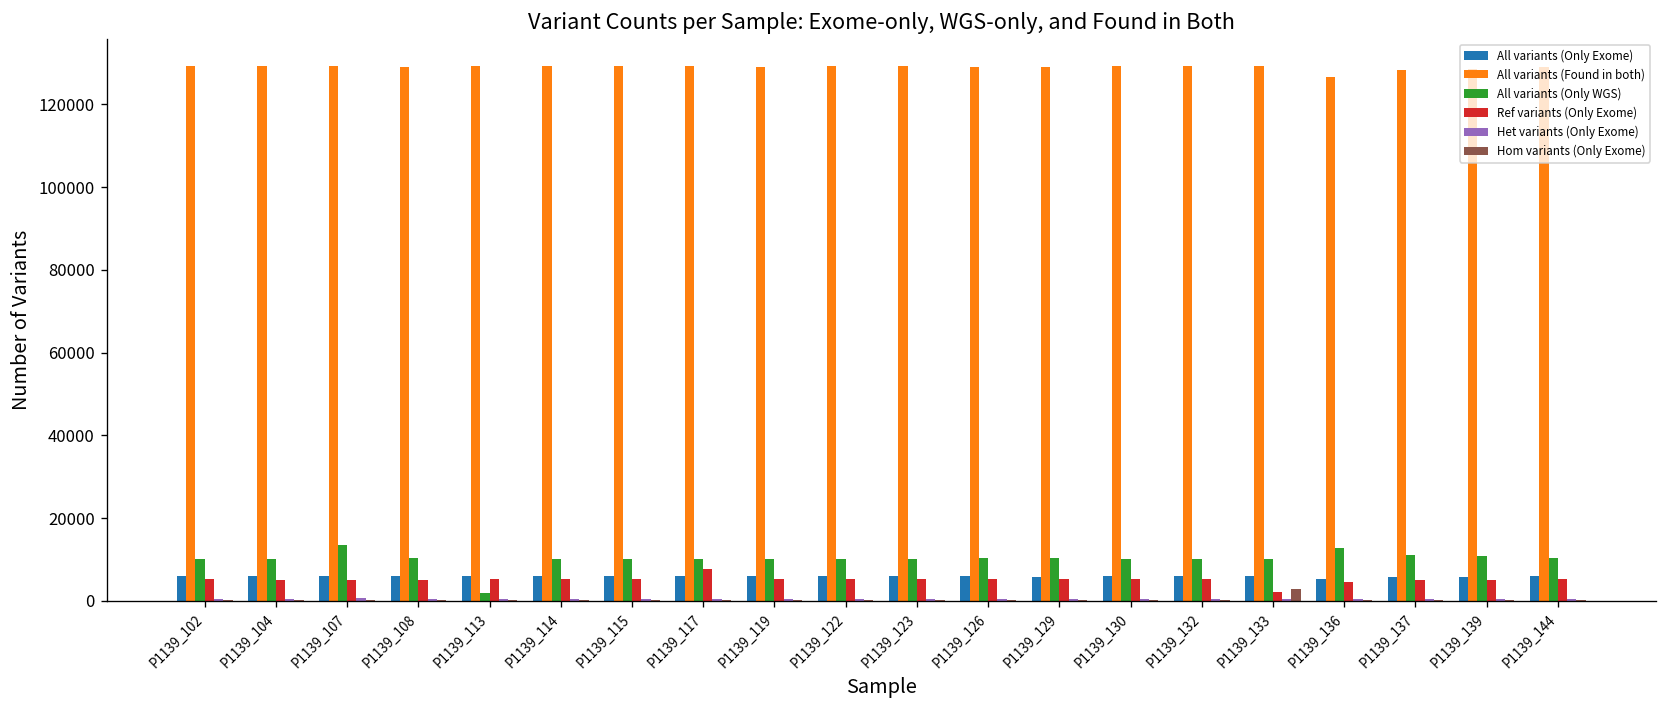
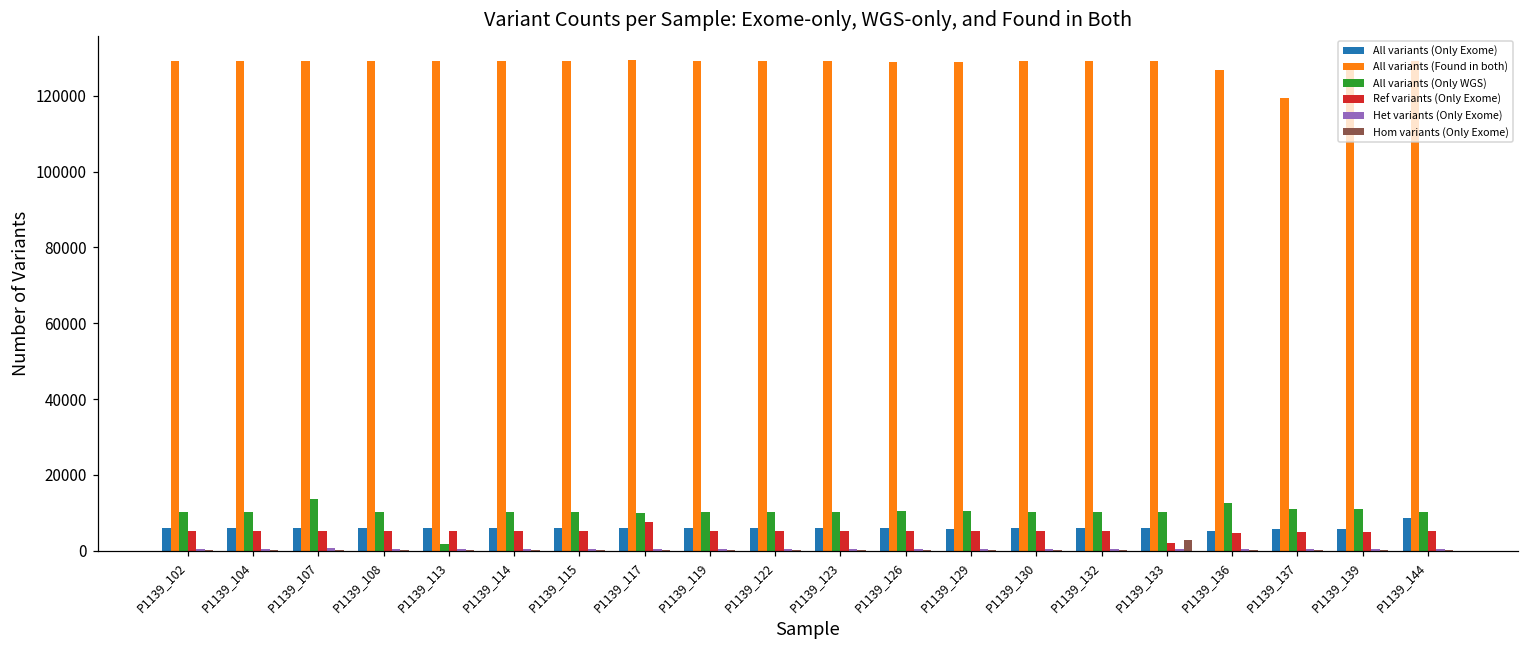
All variants (Found in both), P1139_137: 128000 -> 119000
All variants (Only Exome), P1139_144: 6000 -> 9000
